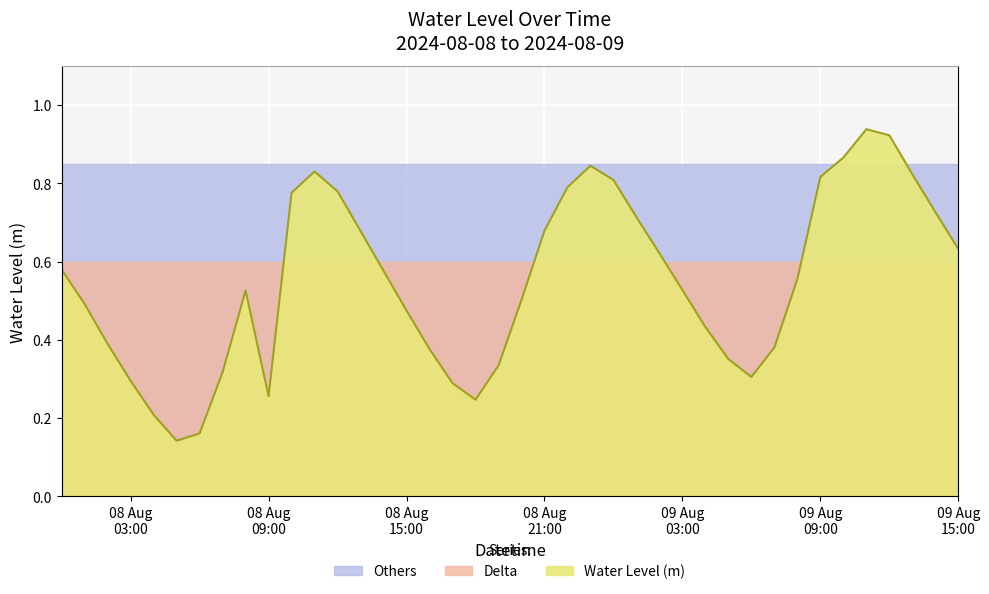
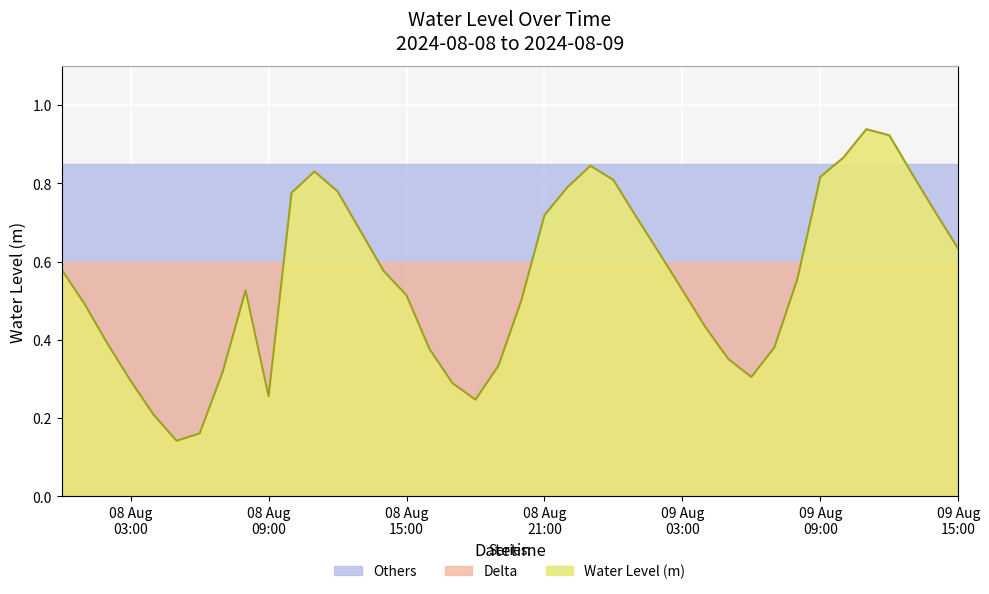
Water Level (m), 08 Aug 15:00: 0.47 -> 0.51
Water Level (m), 08 Aug 21:00: 0.68 -> 0.72
